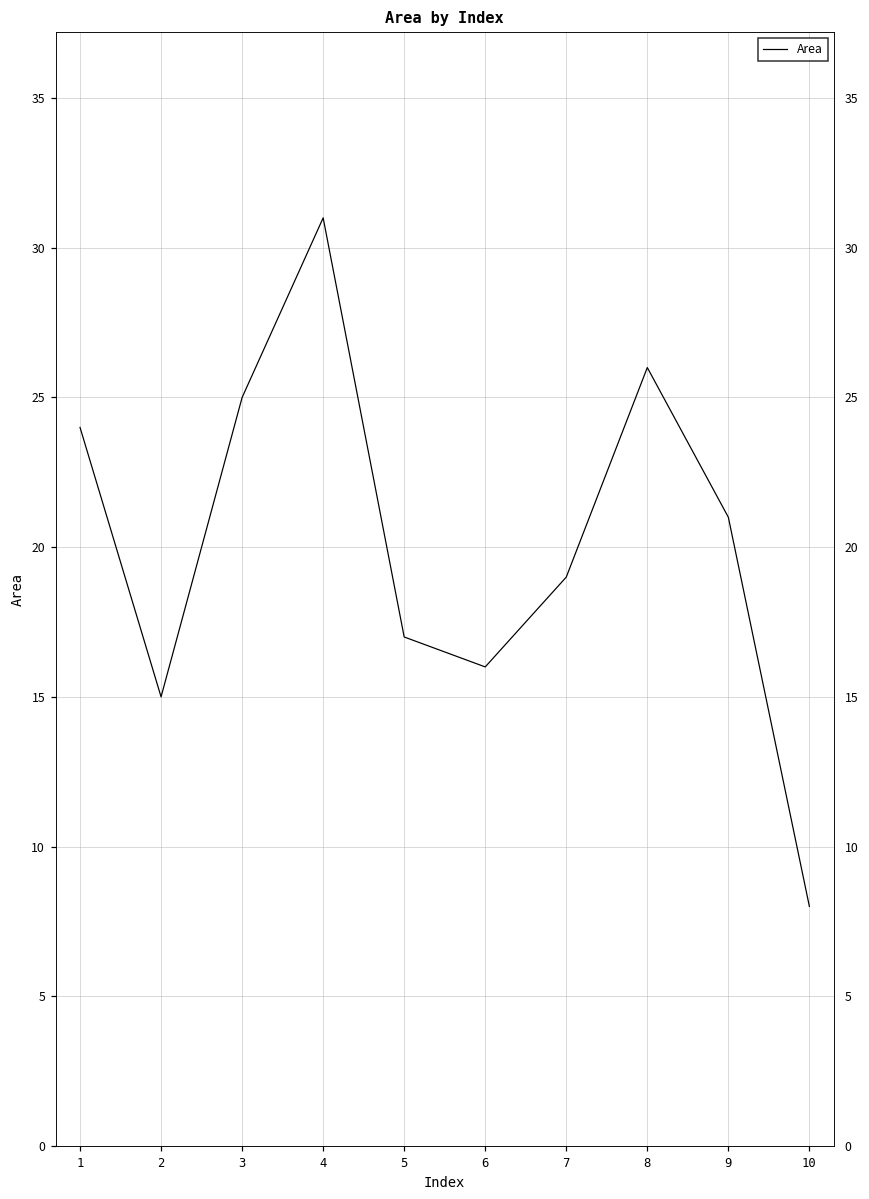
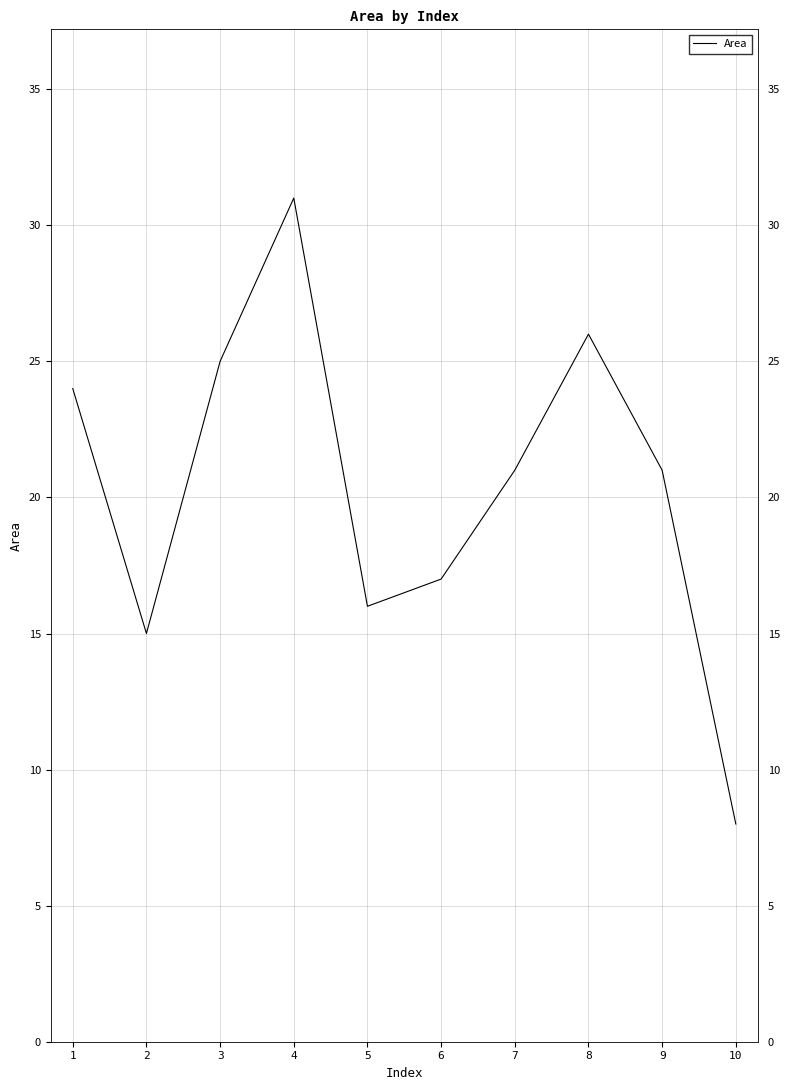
5: 17 -> 16
6: 16 -> 17
7: 19 -> 21
